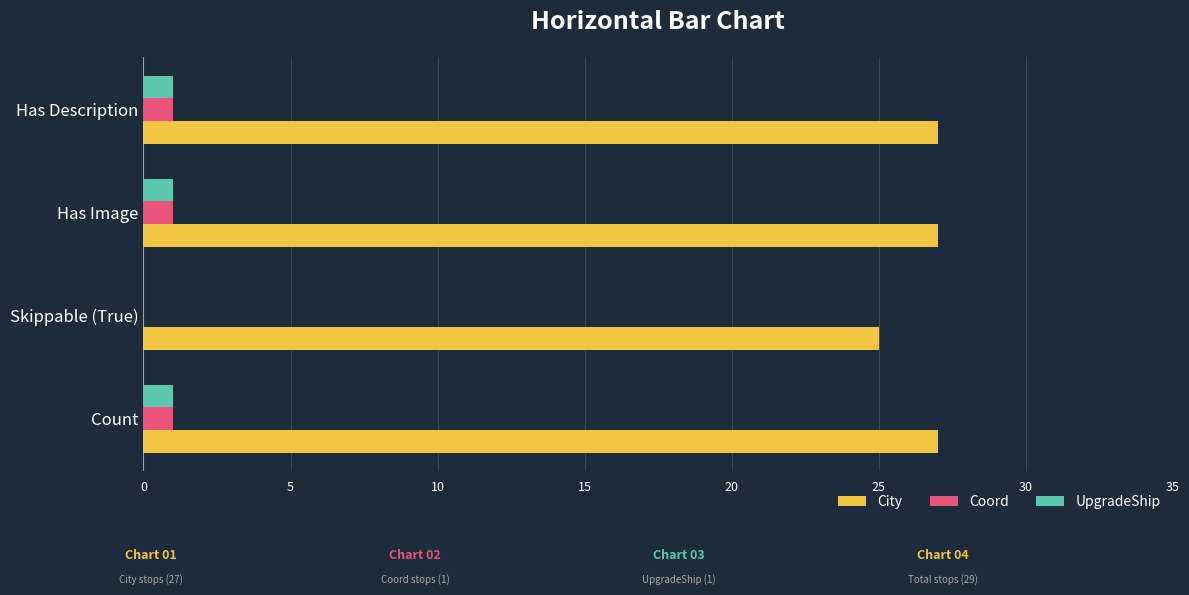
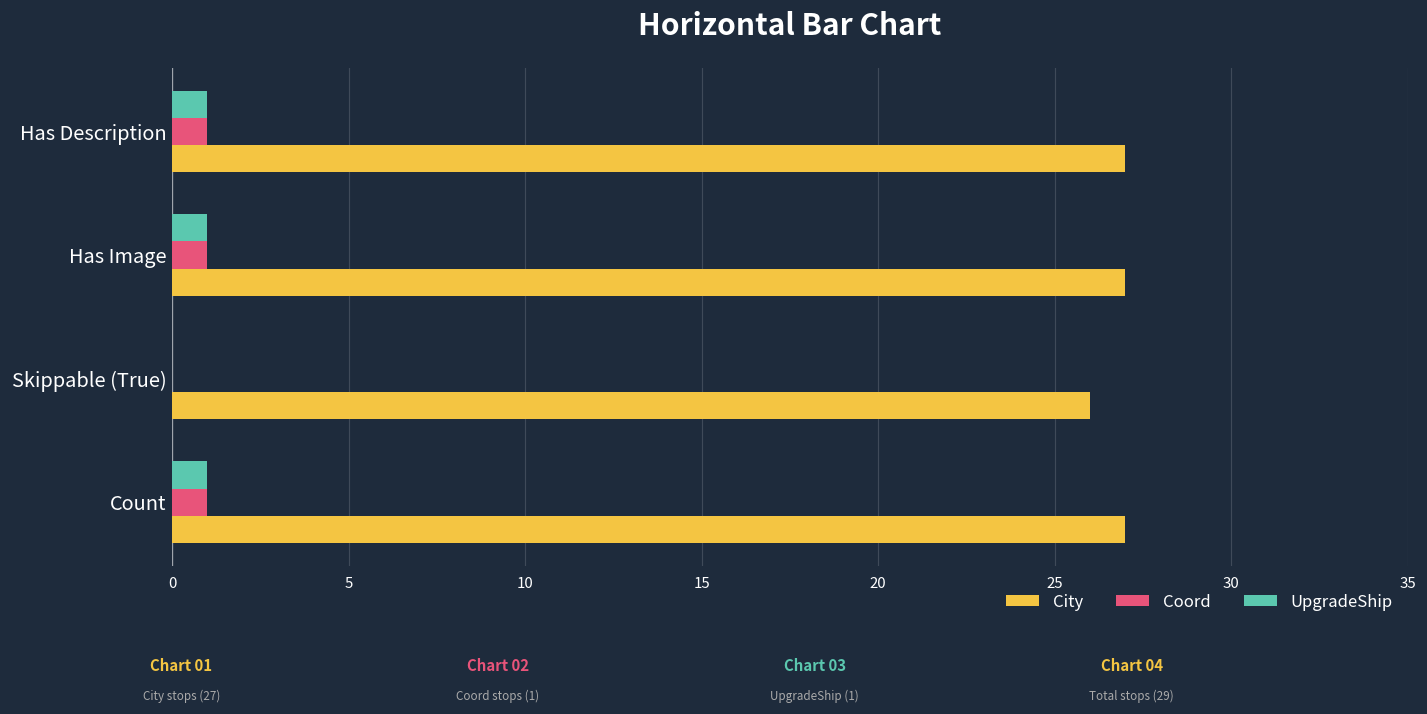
City, Skippable (True): 25 -> 26
